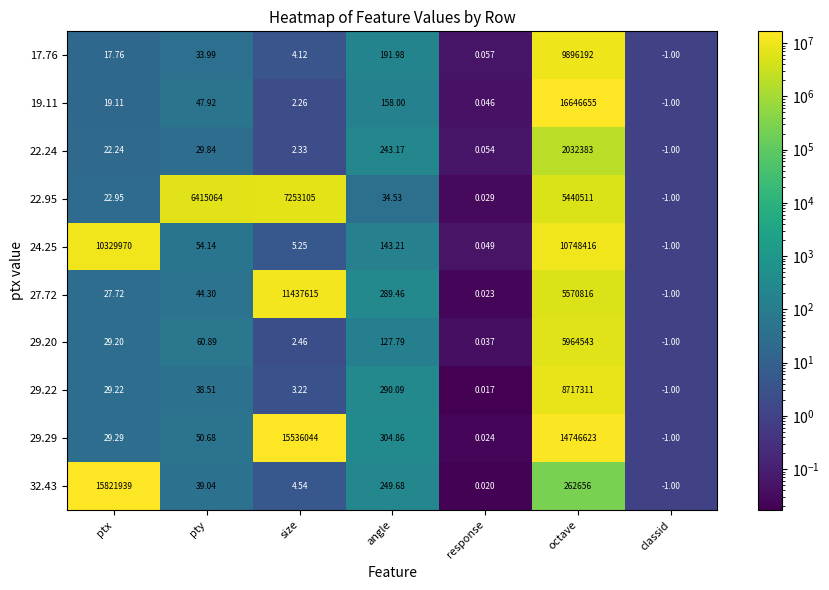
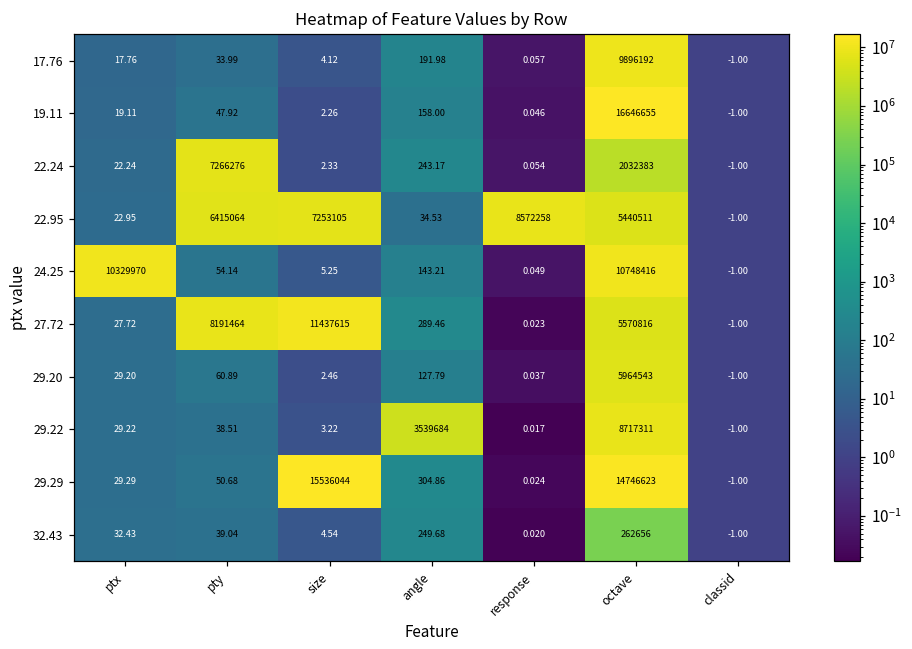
22.24, pty: 29.84 -> 7266276
22.95, response: 0.029 -> 8572258
27.72, pty: 44.30 -> 8191464
29.22, angle: 290.09 -> 3539684
32.43, ptx: 15821939 -> 32.43
